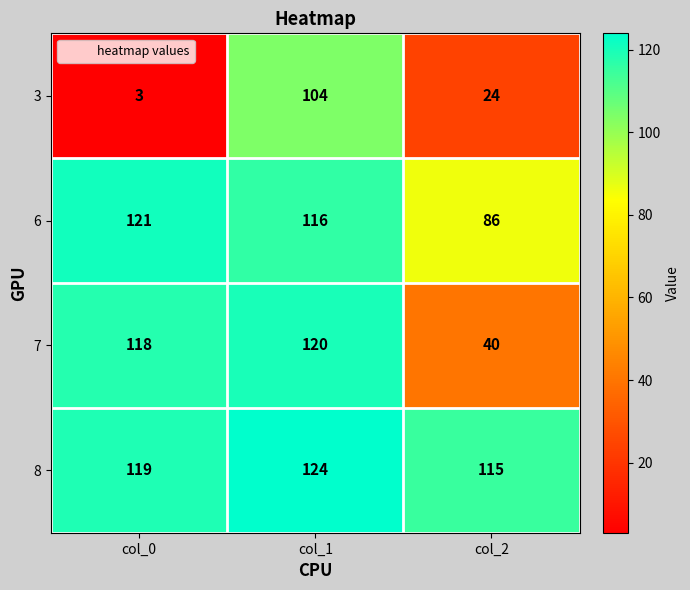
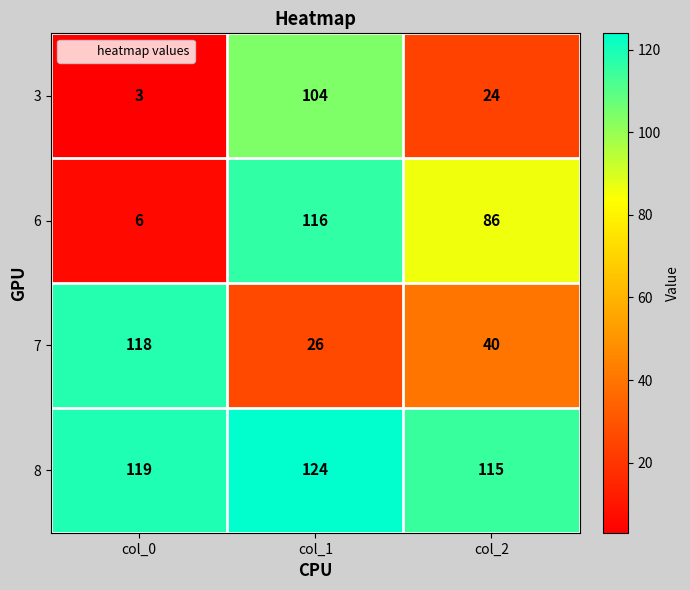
6, col_0: 121 -> 6
7, col_1: 120 -> 26
